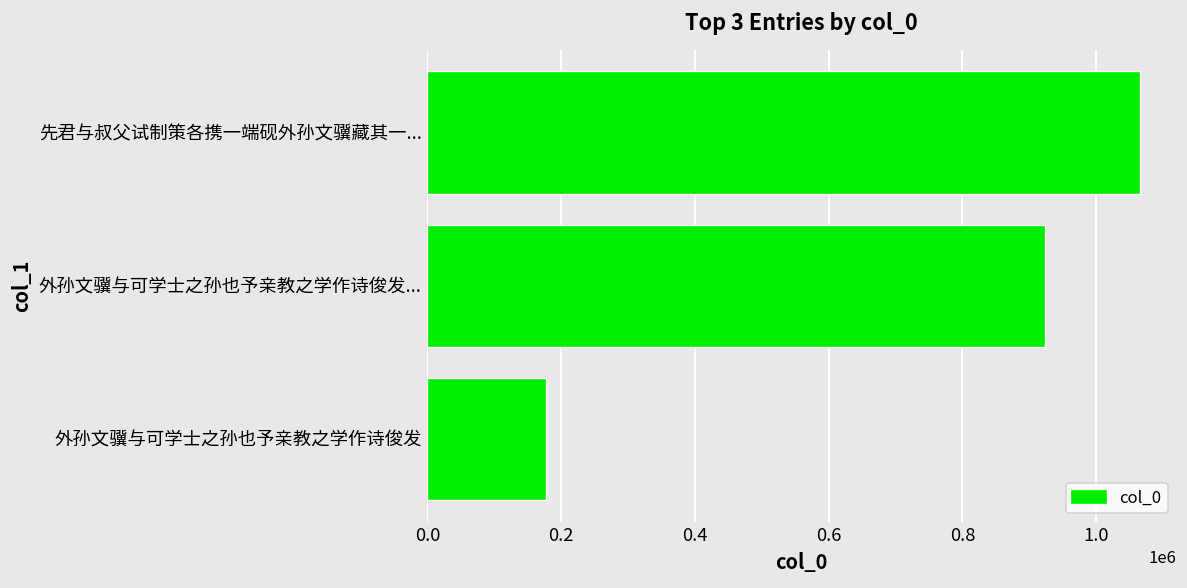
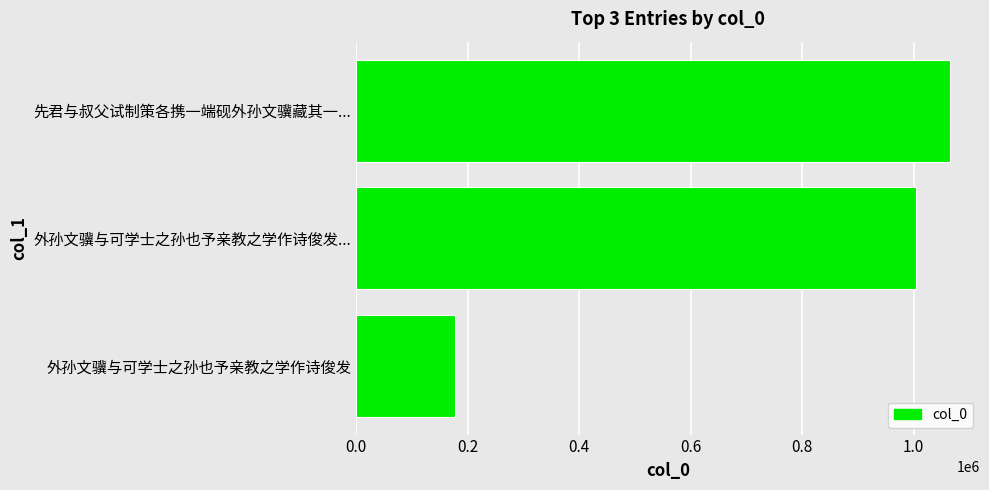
外孙文骥与可学士之孙也予亲教之学作诗俊发...: 920000 -> 1000000
